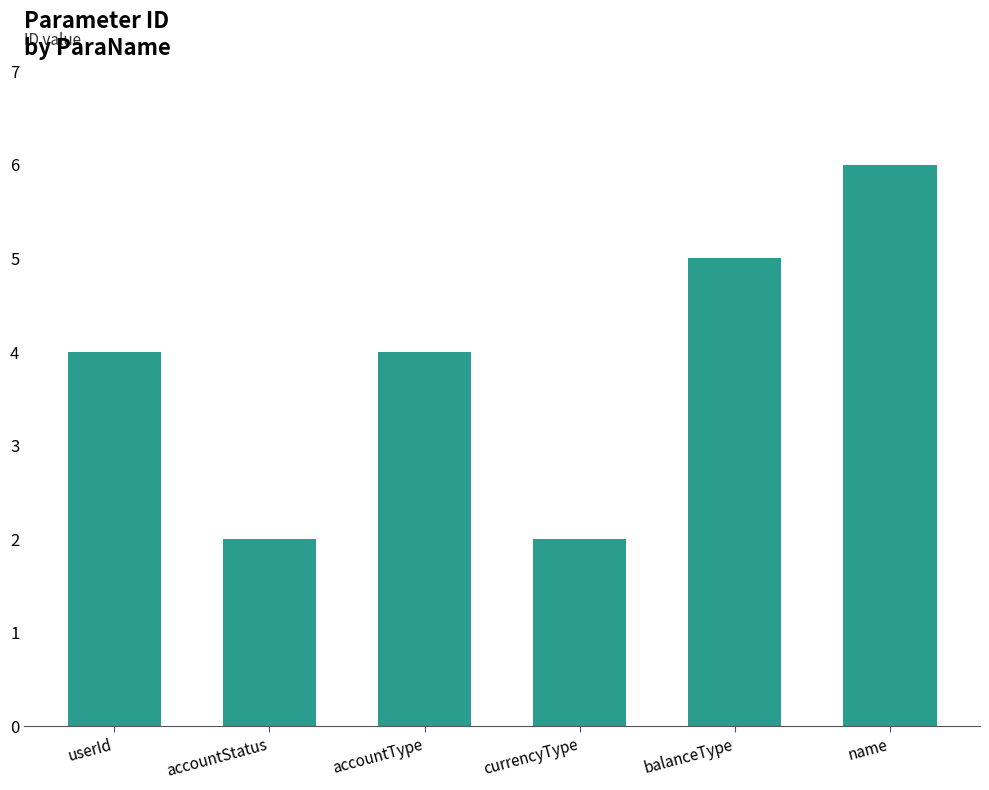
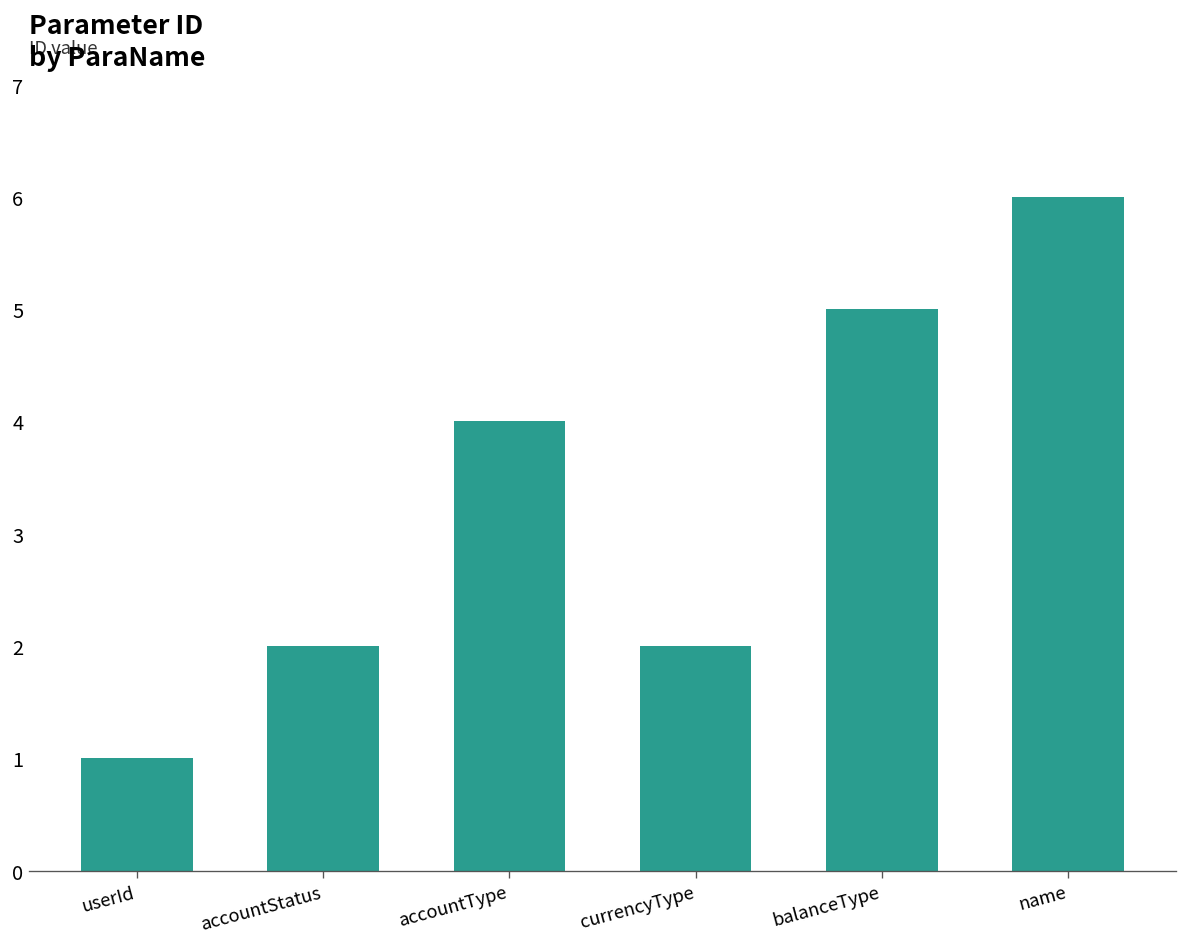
userId: 4 -> 1
